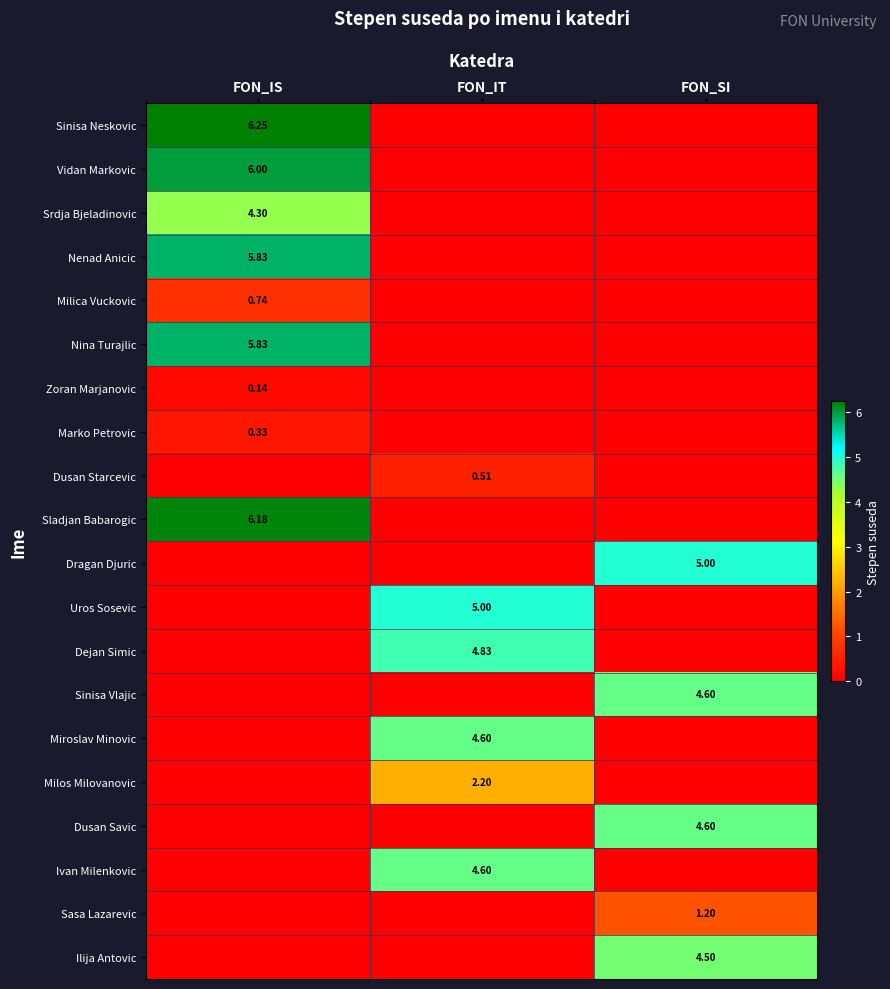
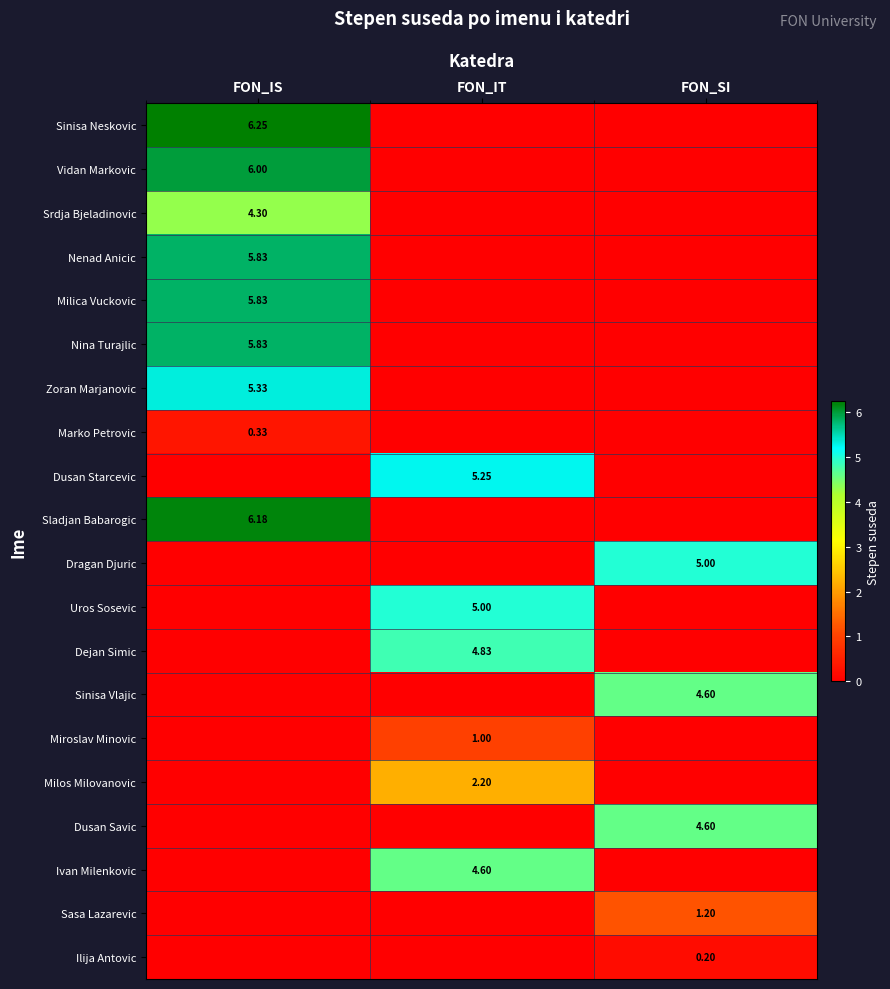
Milica Vuckovic, FON_IS: 0.74 -> 5.83
Zoran Marjanovic, FON_IS: 0.14 -> 5.33
Dusan Starcevic, FON_IT: 0.51 -> 5.25
Miroslav Minovic, FON_IT: 4.60 -> 1.00
Ilija Antovic, FON_SI: 4.50 -> 0.20
